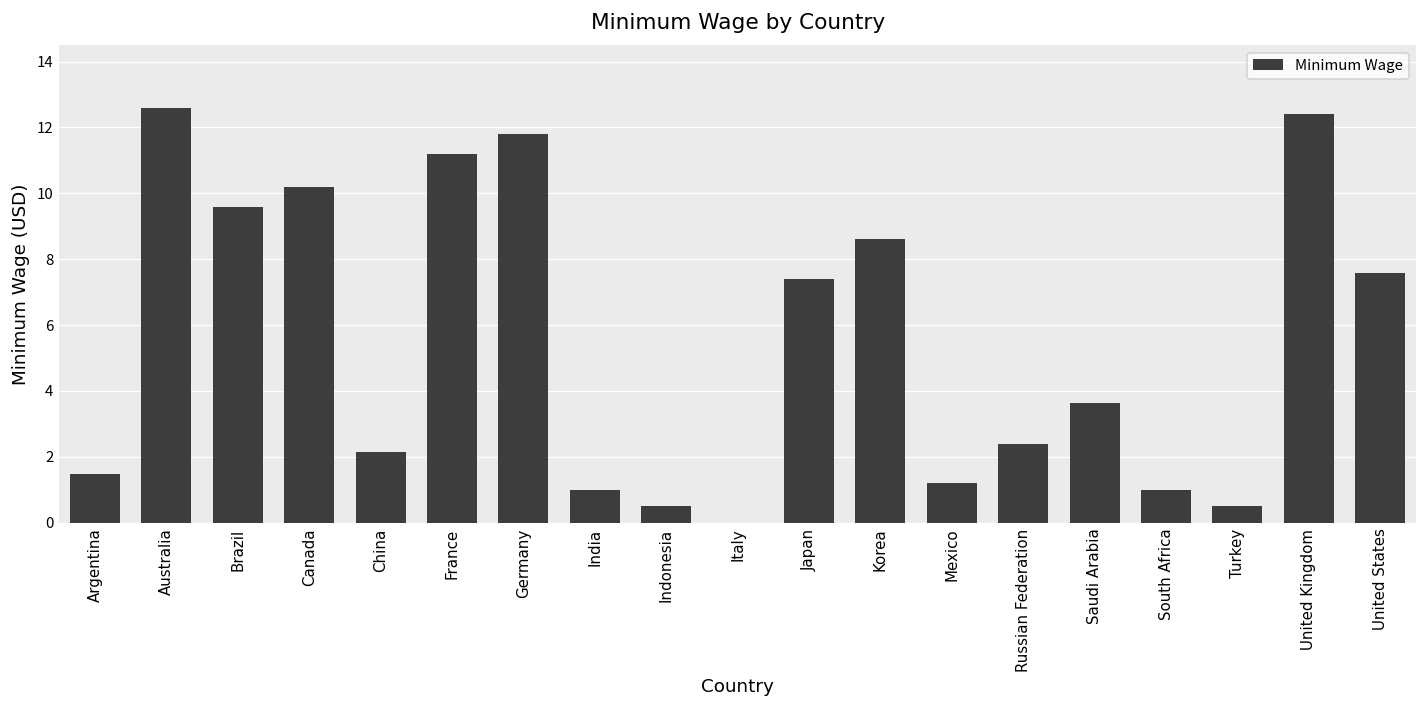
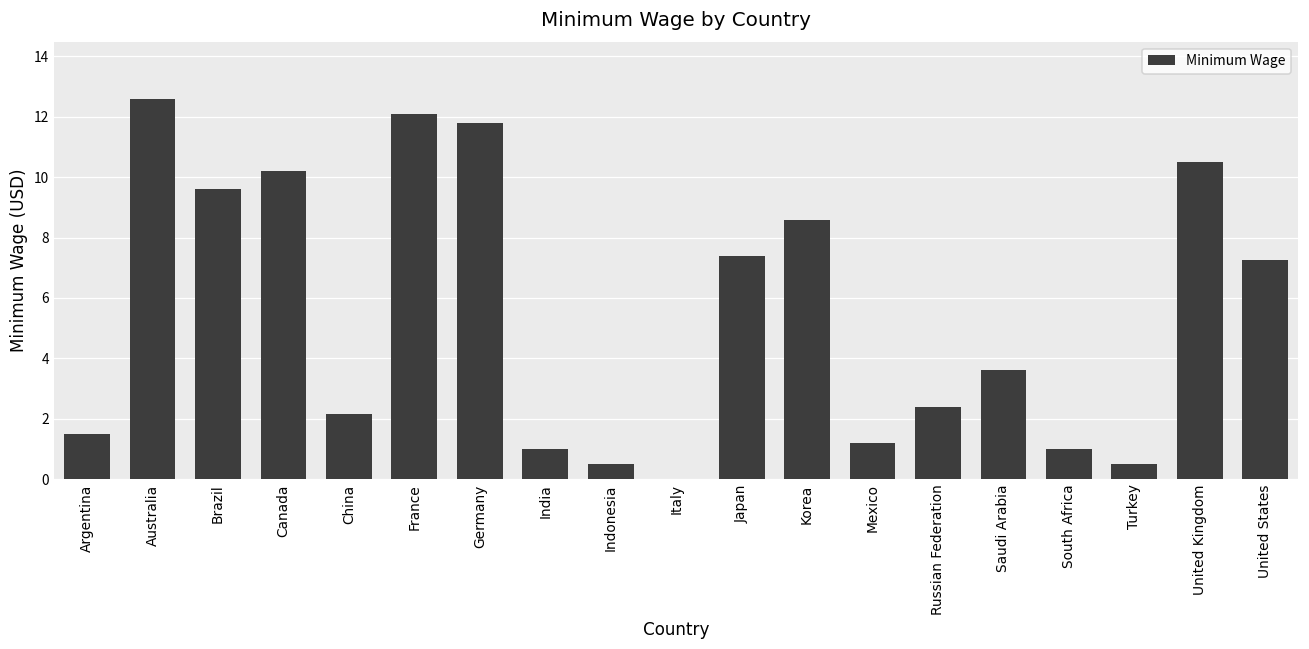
France: 11.2 -> 12.1
United Kingdom: 12.4 -> 10.5
United States: 7.6 -> 7.3
